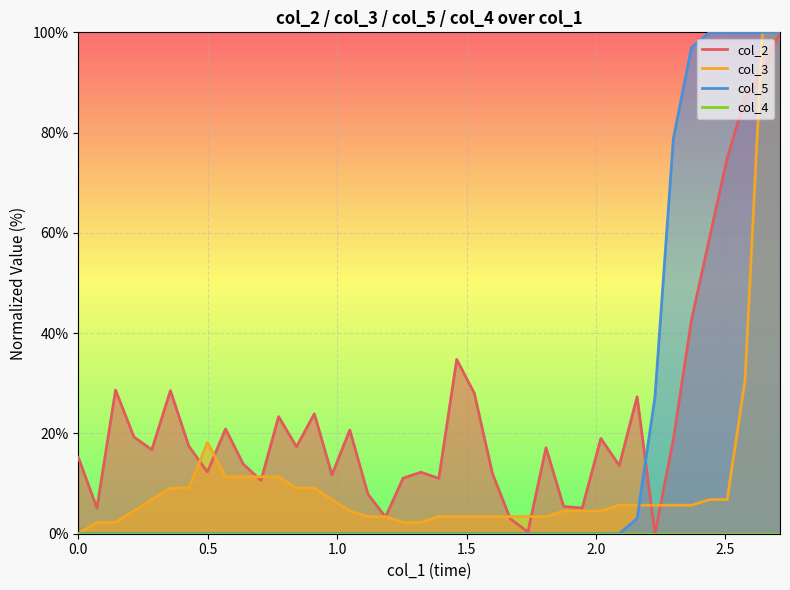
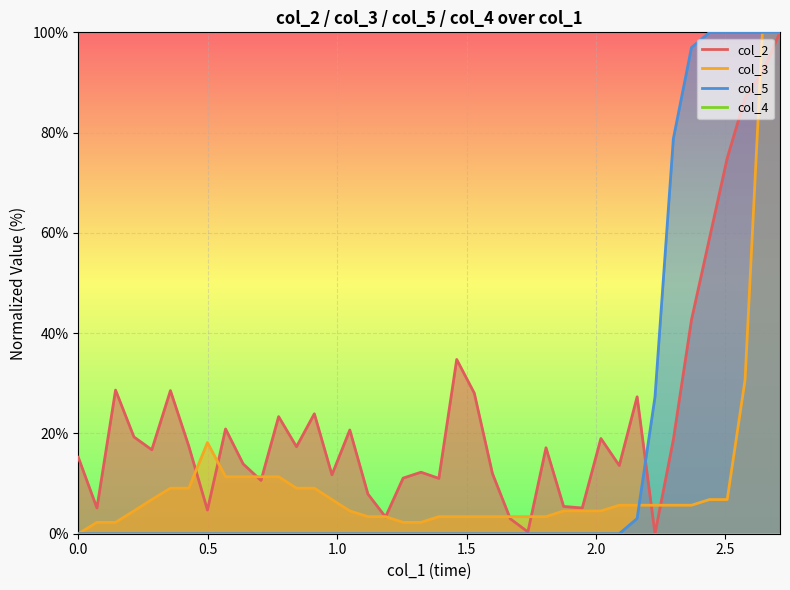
col_2, 0.5: 12% -> 5%
